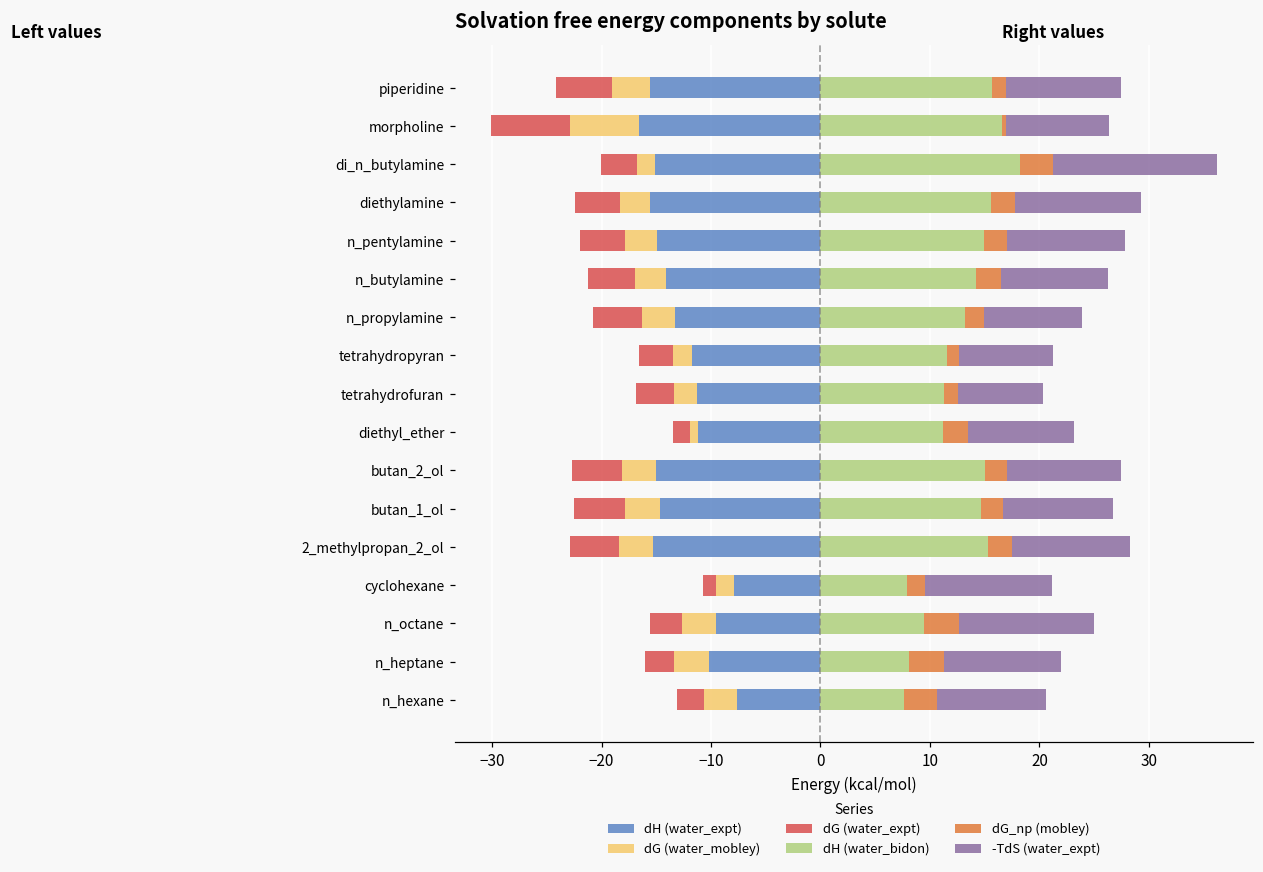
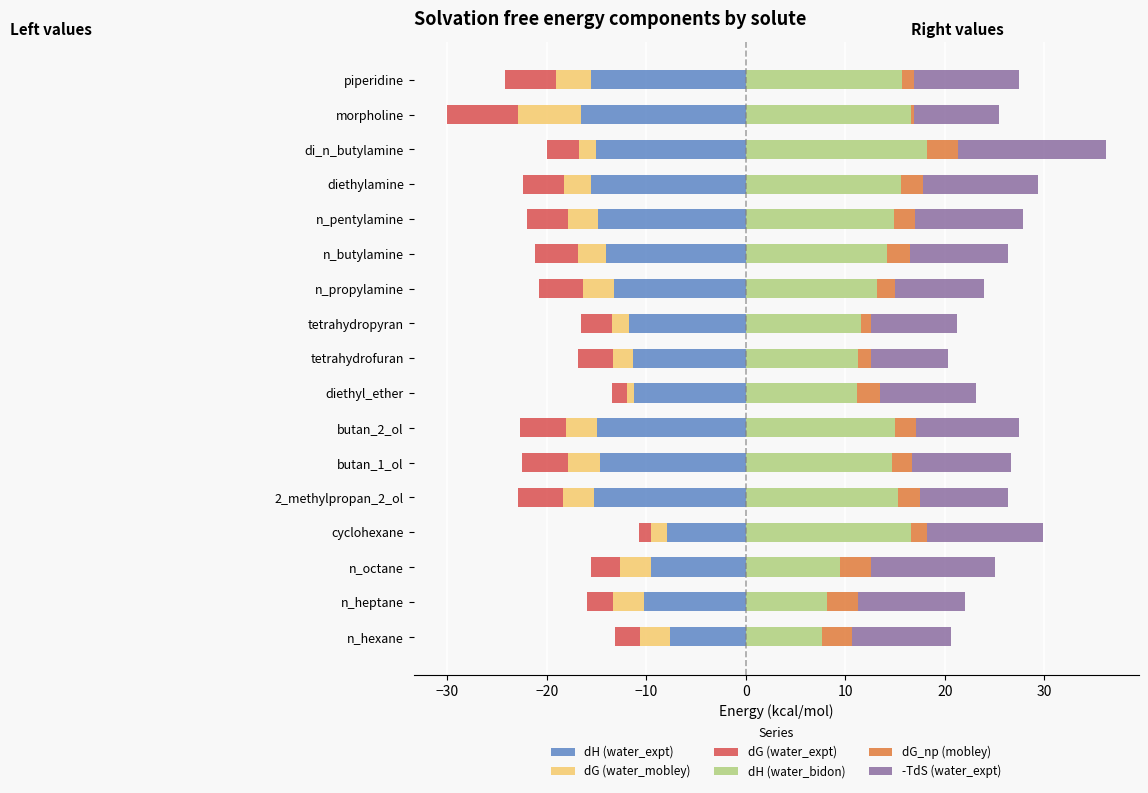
-TdS (water_expt), morpholine: 9.4 -> 8.5
-TdS (water_expt), 2_methylpropan_2_ol: 11 -> 9
dH (water_bidon), cyclohexane: 8 -> 17
